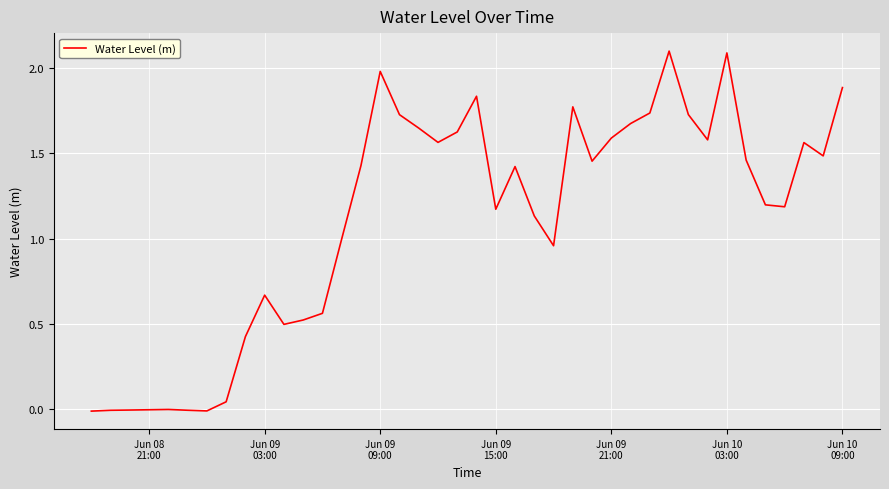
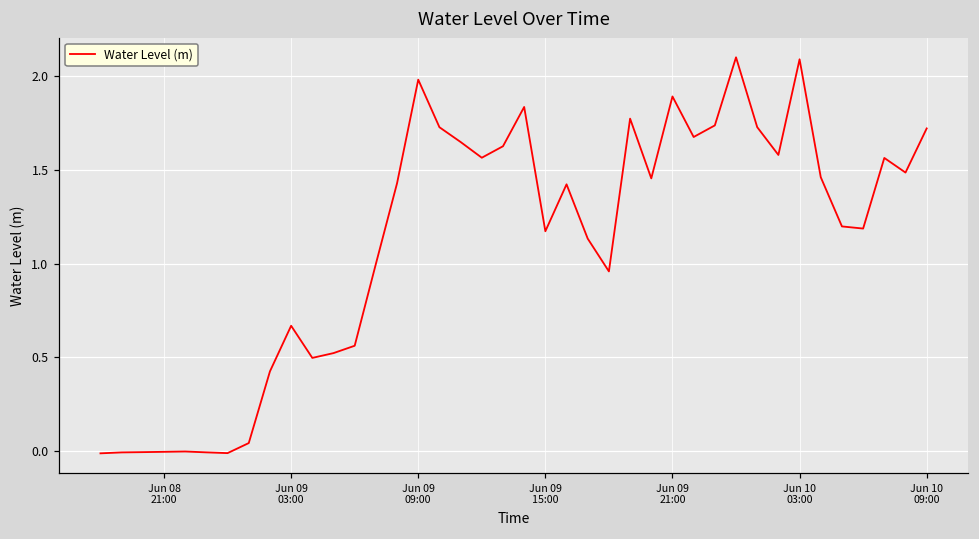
Jun 09 21:00: 1.59 -> 1.89
Jun 10 09:00: 1.89 -> 1.72
